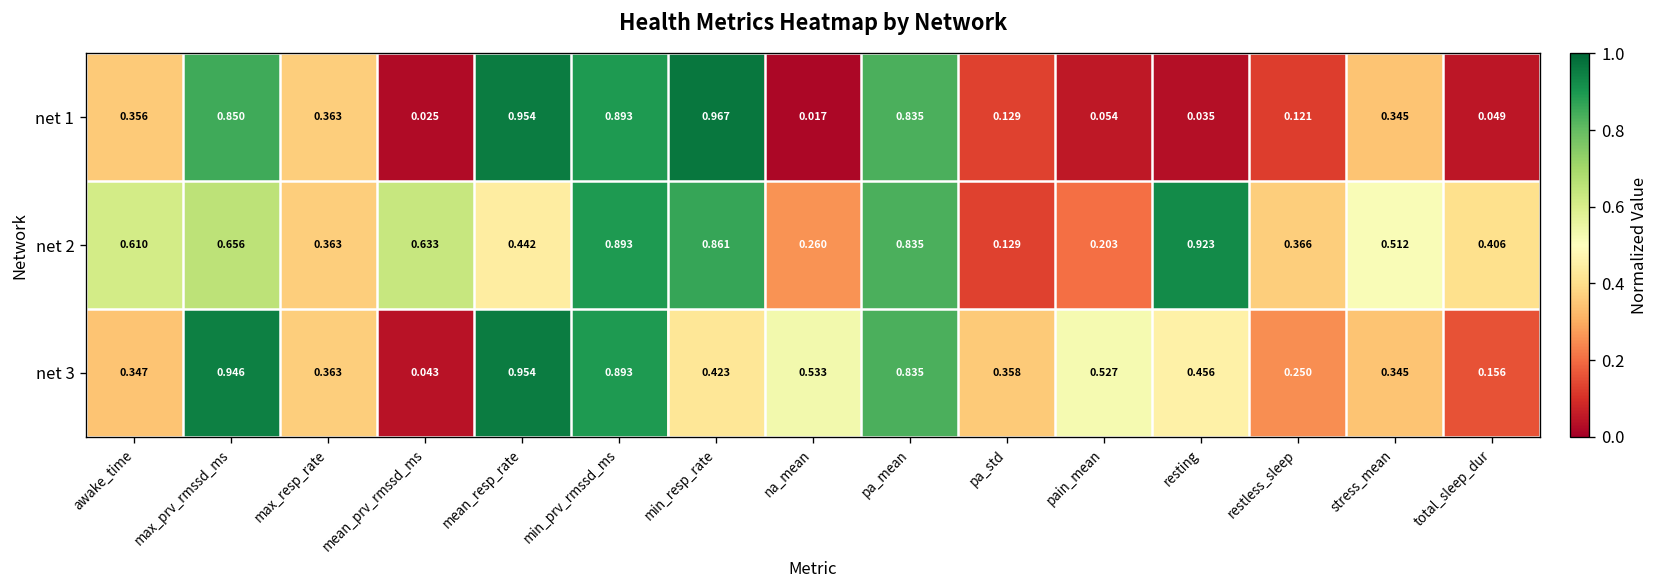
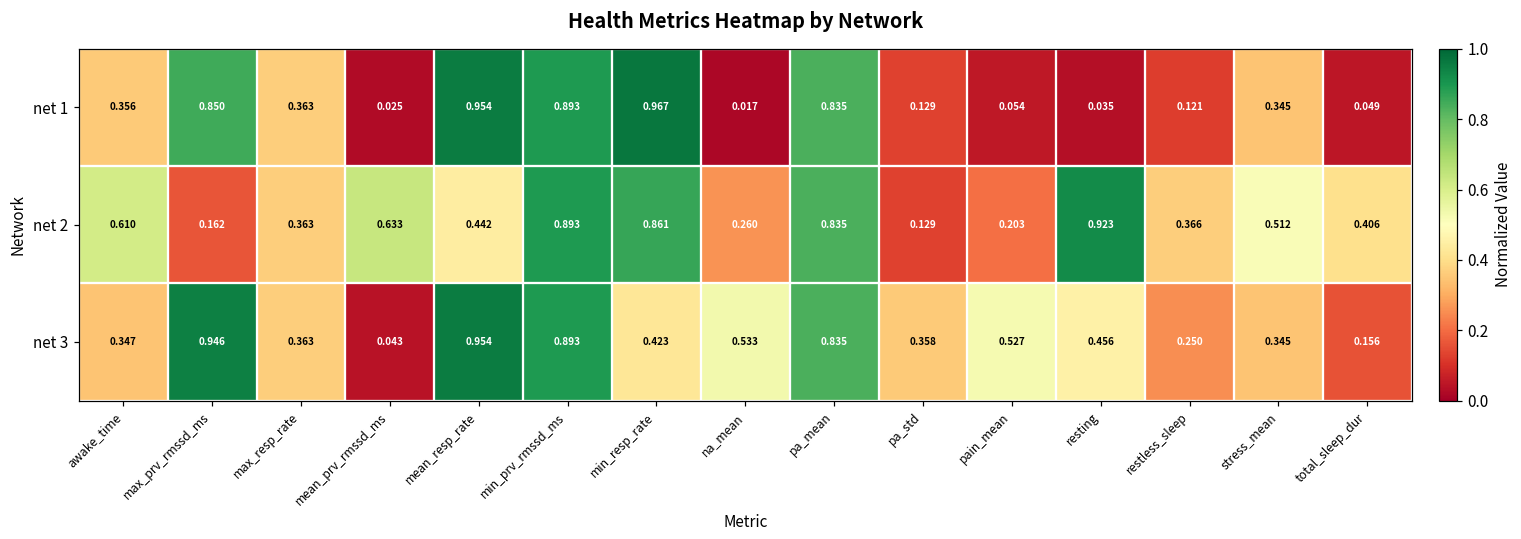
net 2, max_prv_rmssd_ms: 0.656 -> 0.162
